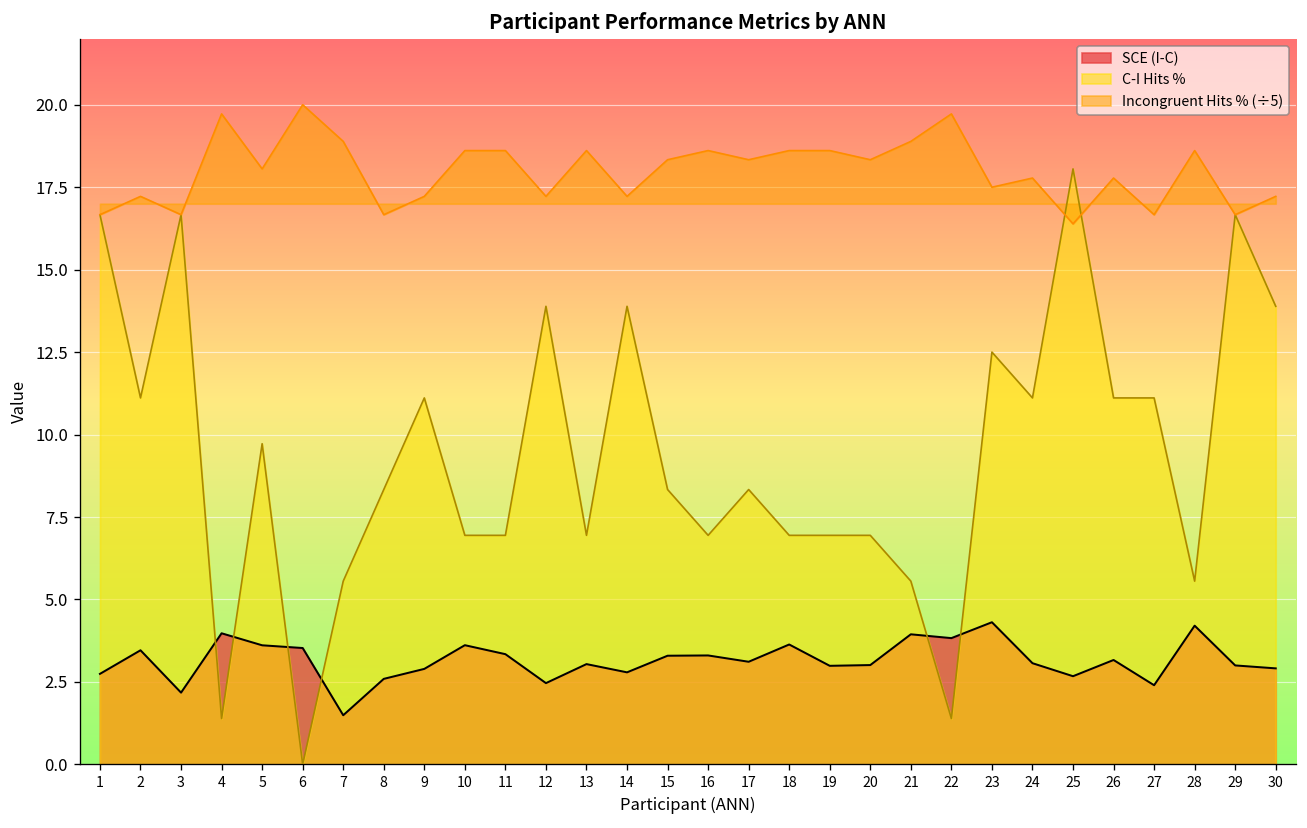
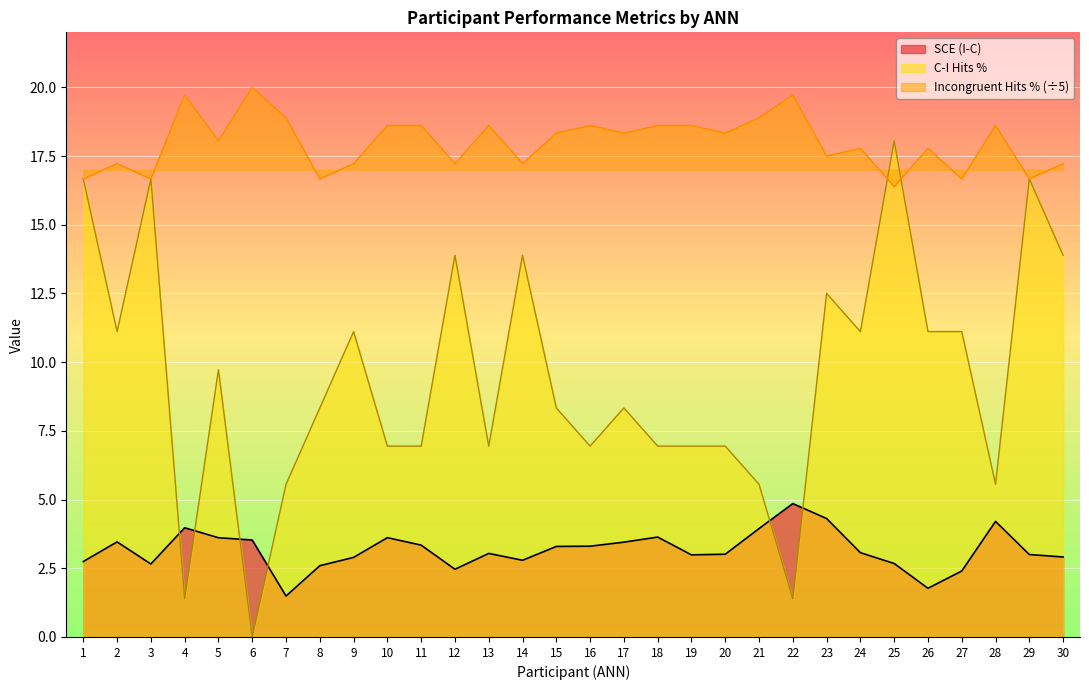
SCE (I-C), 3: 2.2 -> 2.7
SCE (I-C), 17: 3.1 -> 3.4
SCE (I-C), 22: 3.8 -> 4.9
SCE (I-C), 26: 3.2 -> 1.8
